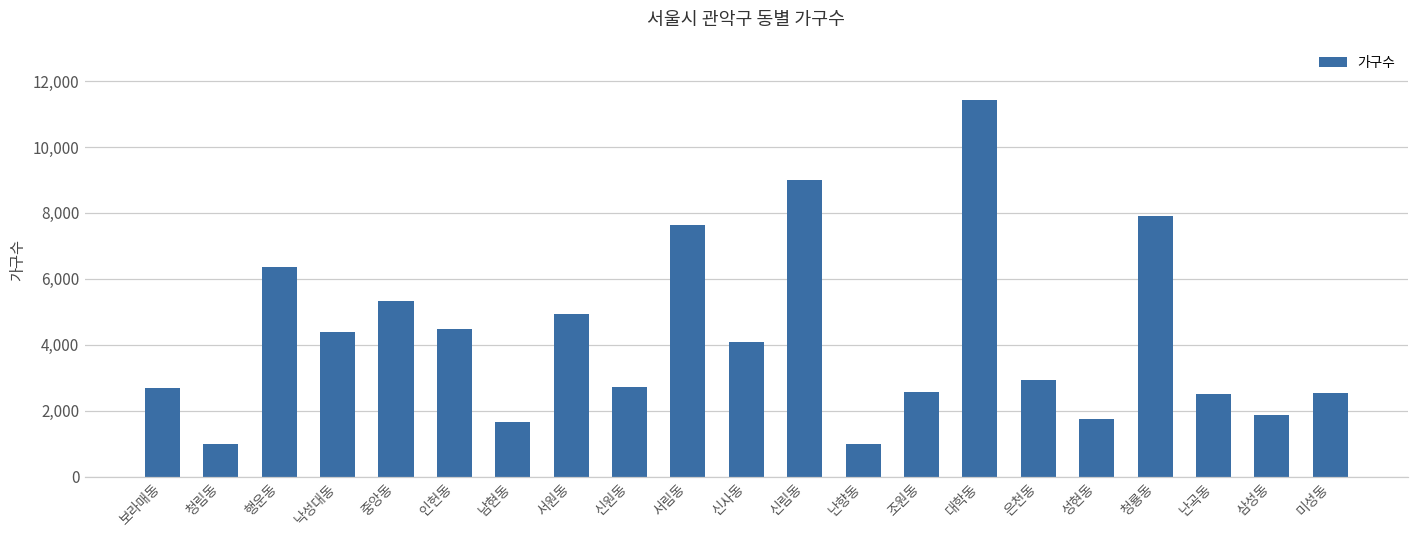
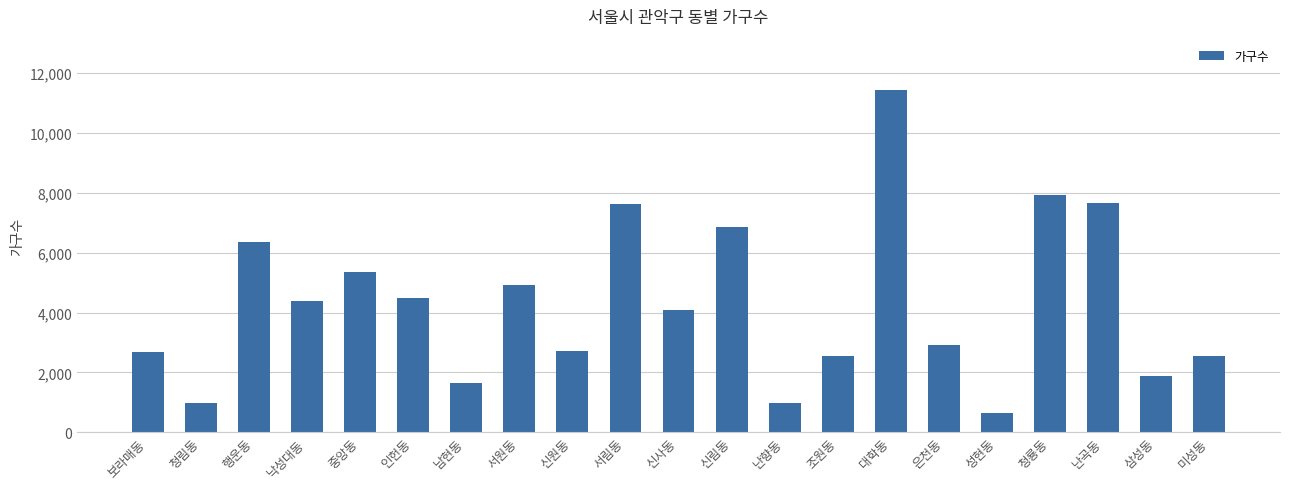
신림동: 9,000 -> 6,900
성현동: 1,800 -> 700
난곡동: 2,500 -> 7,700
